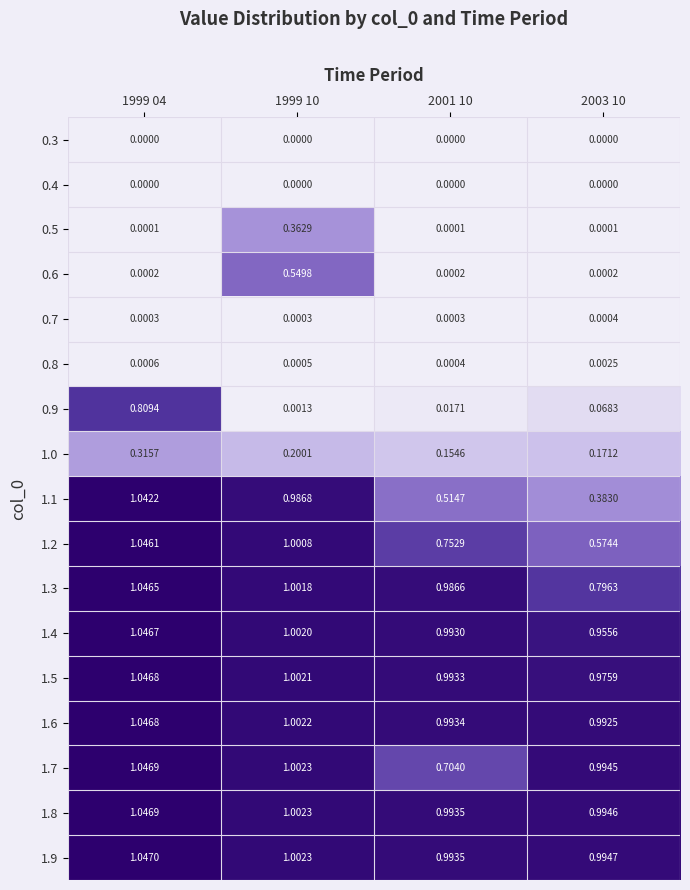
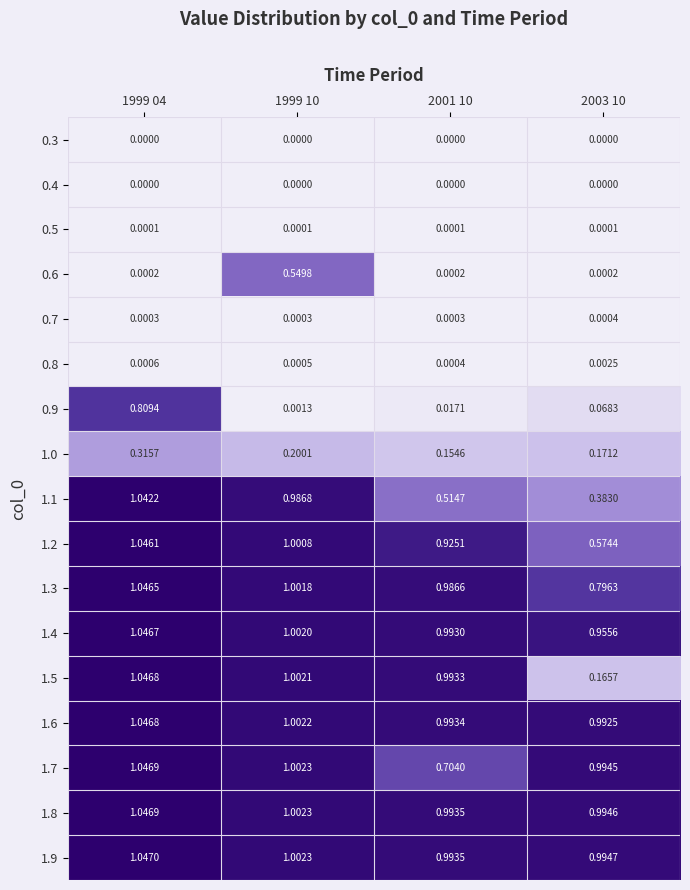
0.5, 1999 10: 0.3629 -> 0.0001
1.2, 2001 10: 0.7529 -> 0.9251
1.5, 2003 10: 0.9759 -> 0.1657
